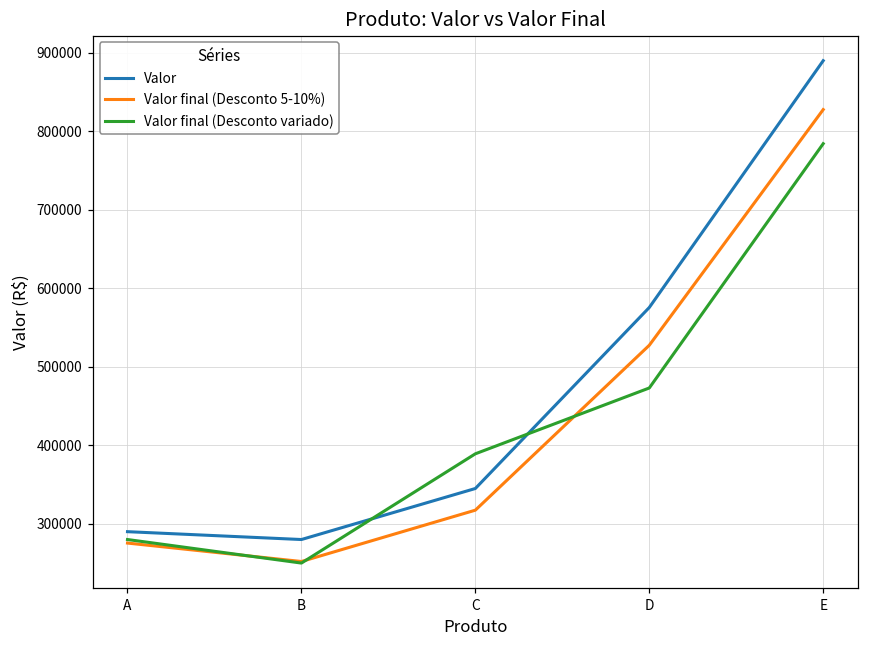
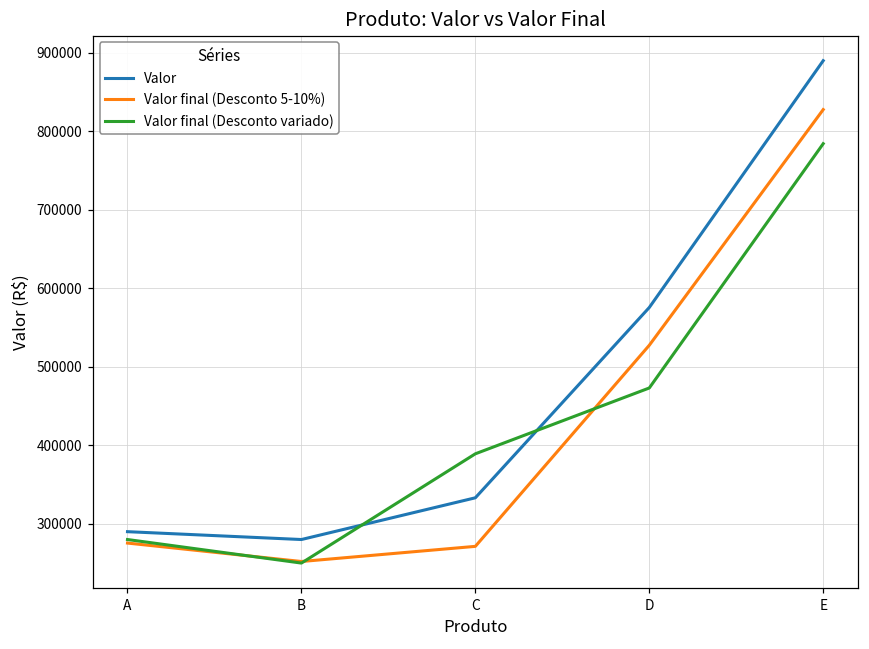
Valor, C: 350000 -> 330000
Valor final (Desconto 5-10%), C: 320000 -> 270000
